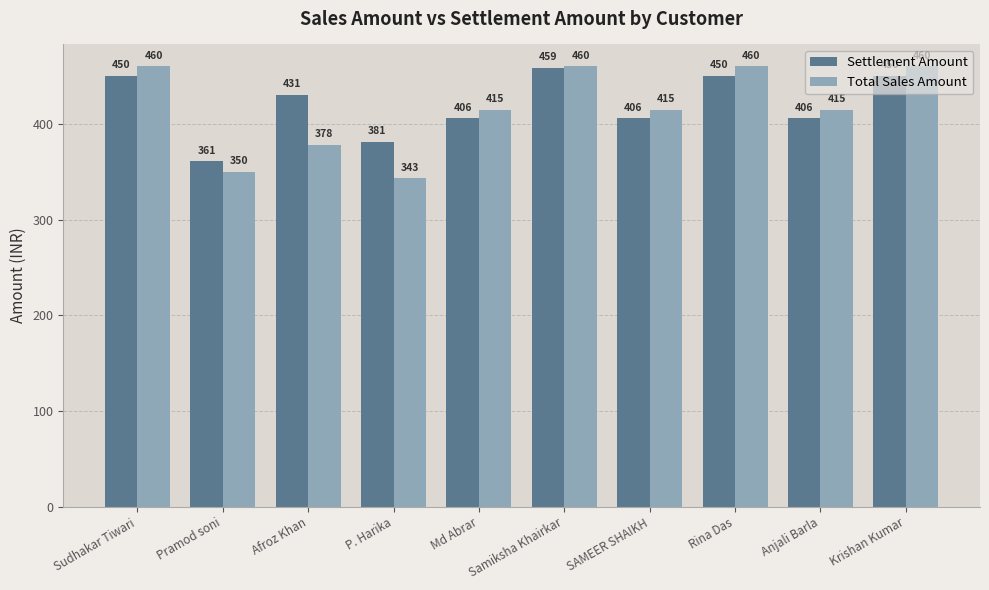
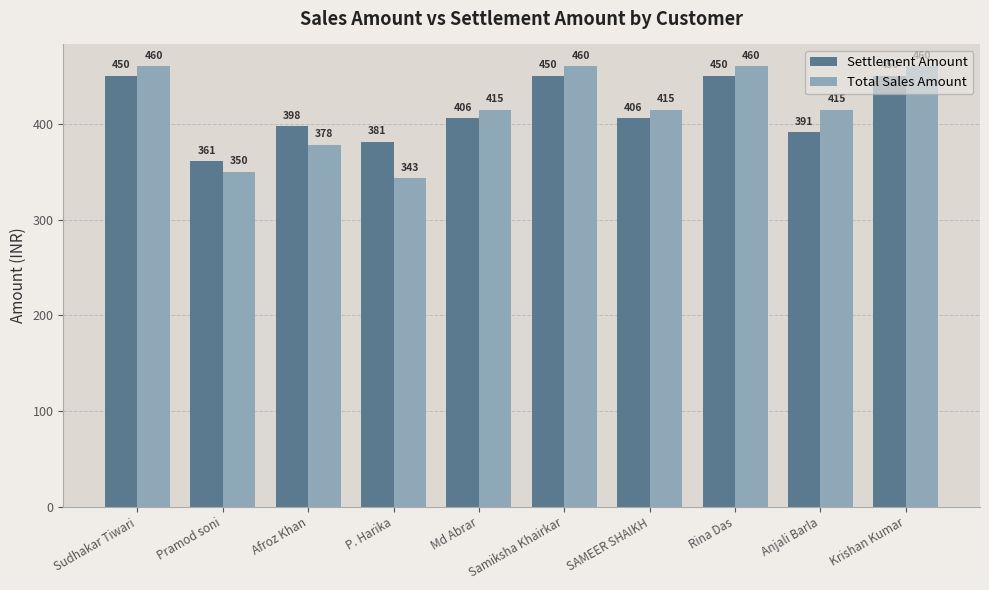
Settlement Amount, Afroz Khan: 431 -> 398
Settlement Amount, Samiksha Khairkar: 459 -> 450
Settlement Amount, Anjali Barla: 406 -> 391
